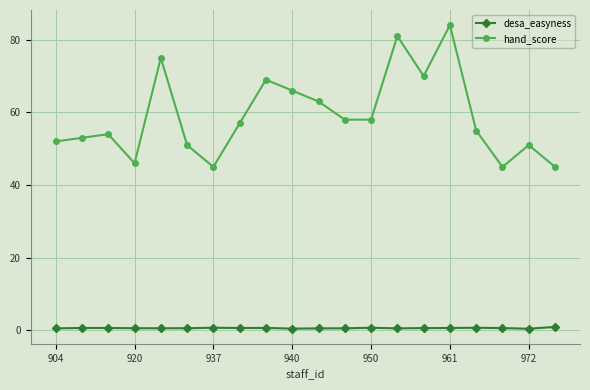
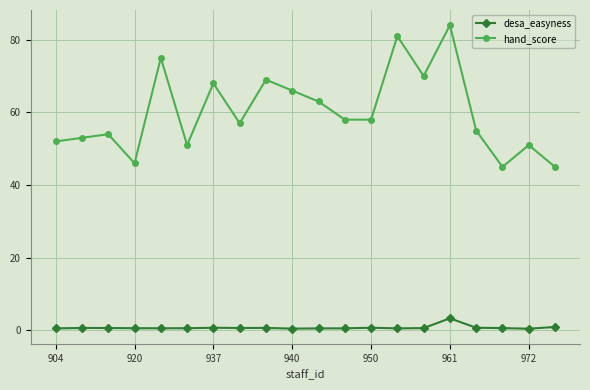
hand_score, 937: 45 -> 68
desa_easyness, 961: 1 -> 3
